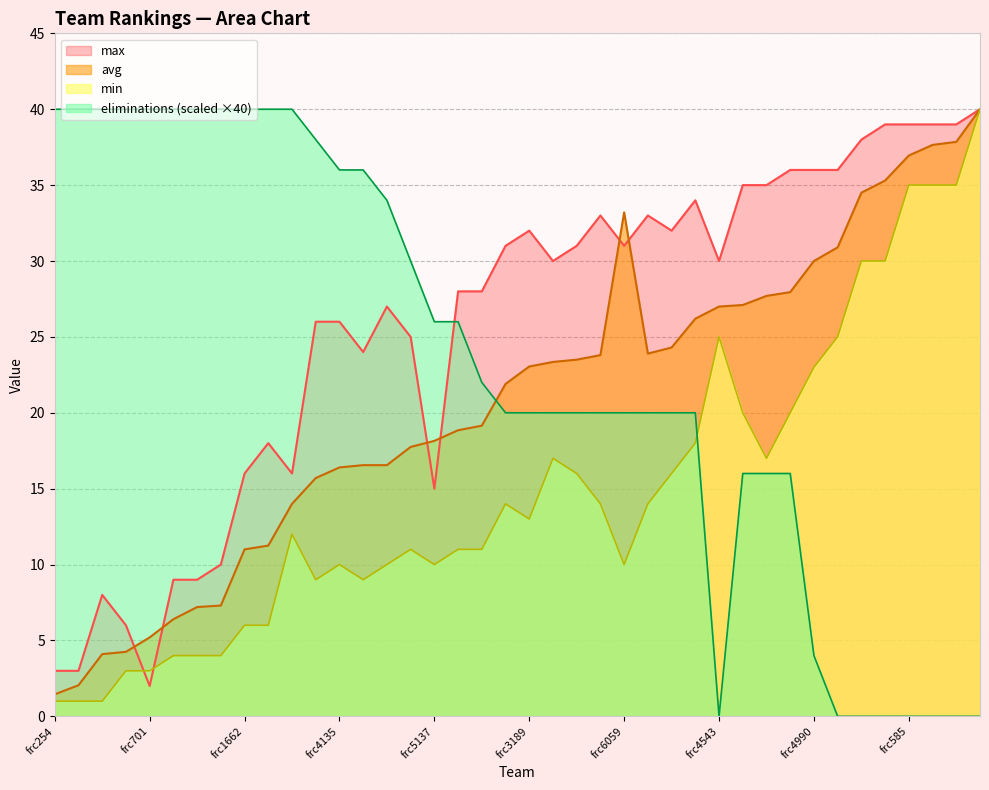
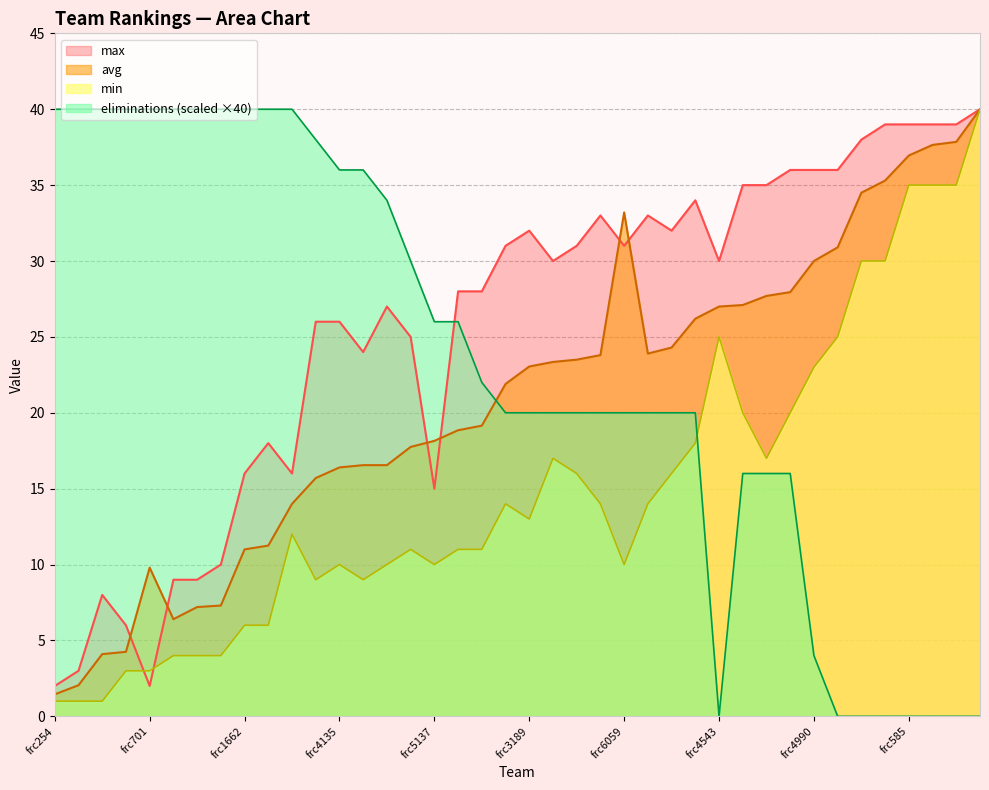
max, frc254: 3 -> 2
avg, frc701: 5.2 -> 9.8
